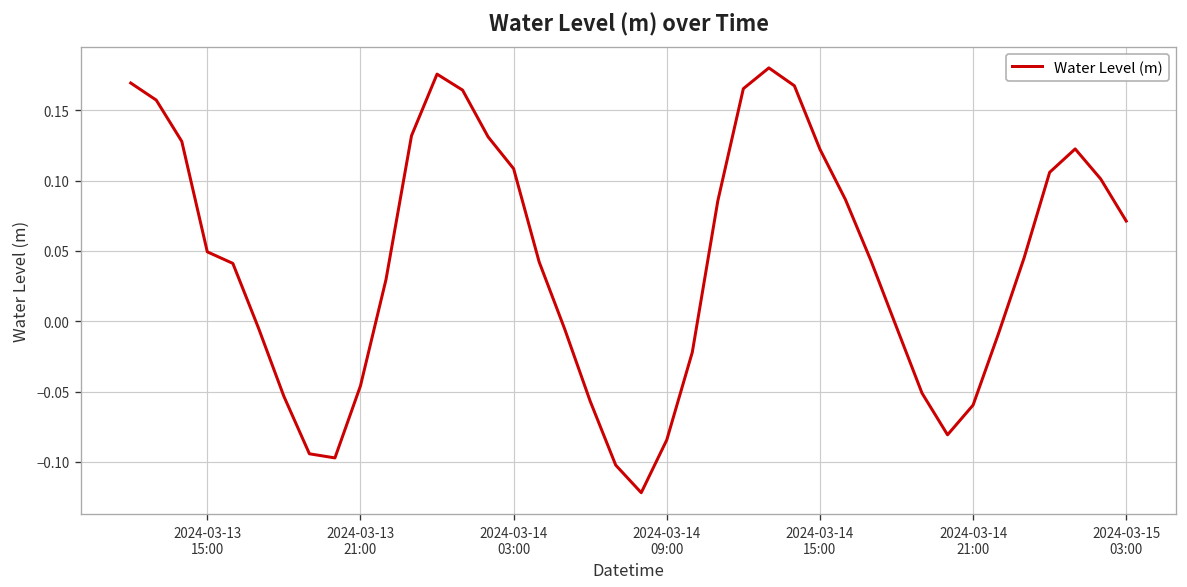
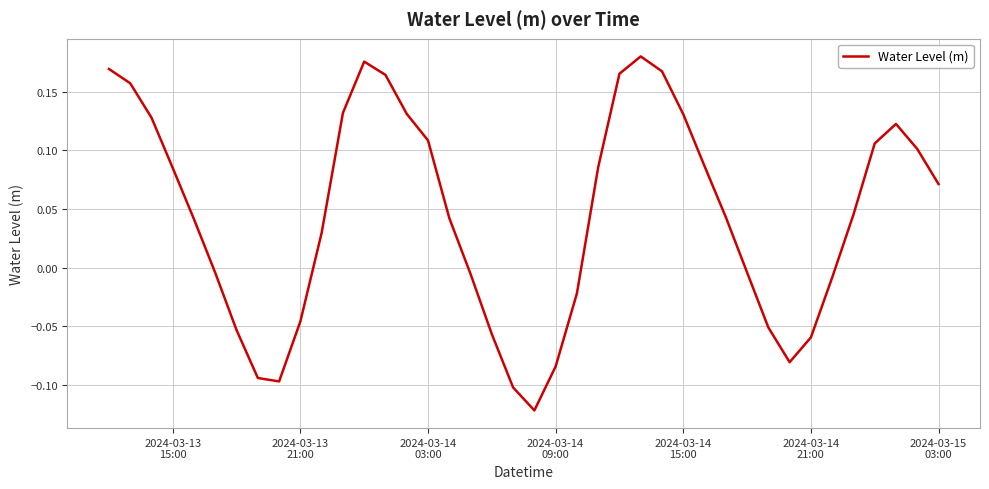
2024-03-13 15:00: 0.049 -> 0.085
2024-03-14 15:00: 0.122 -> 0.131
